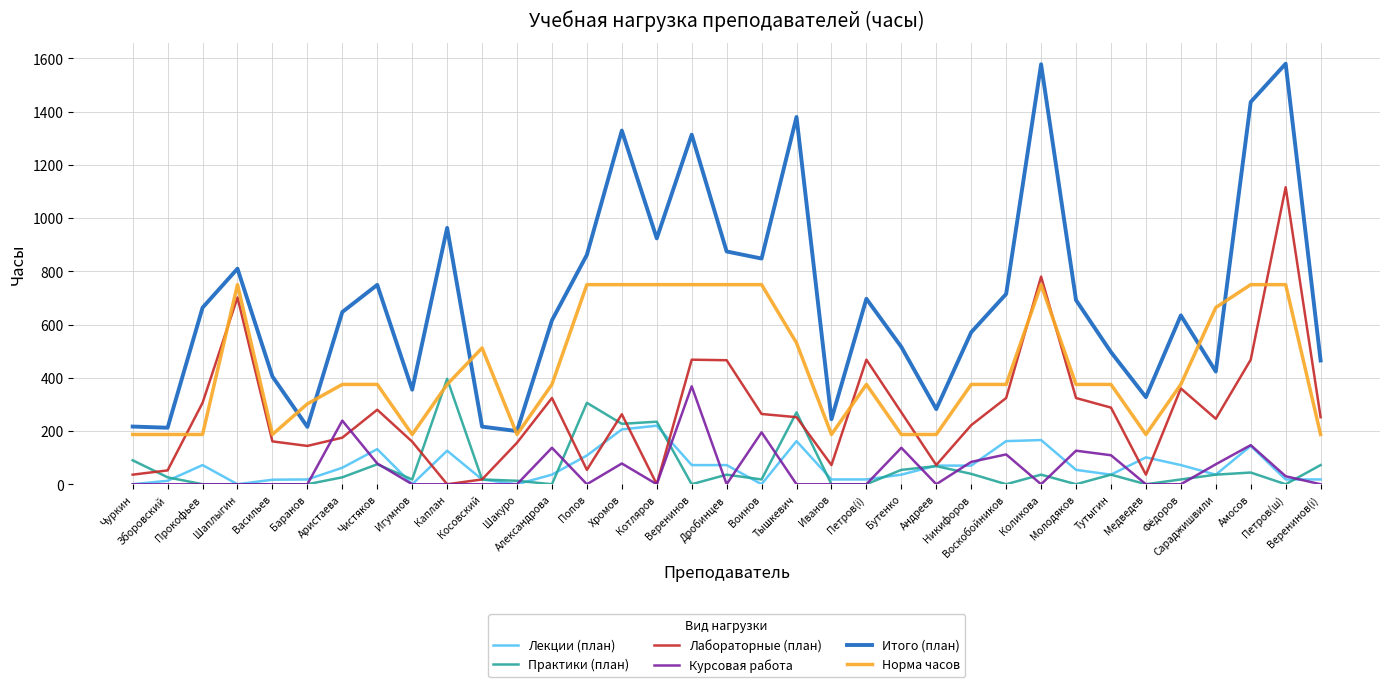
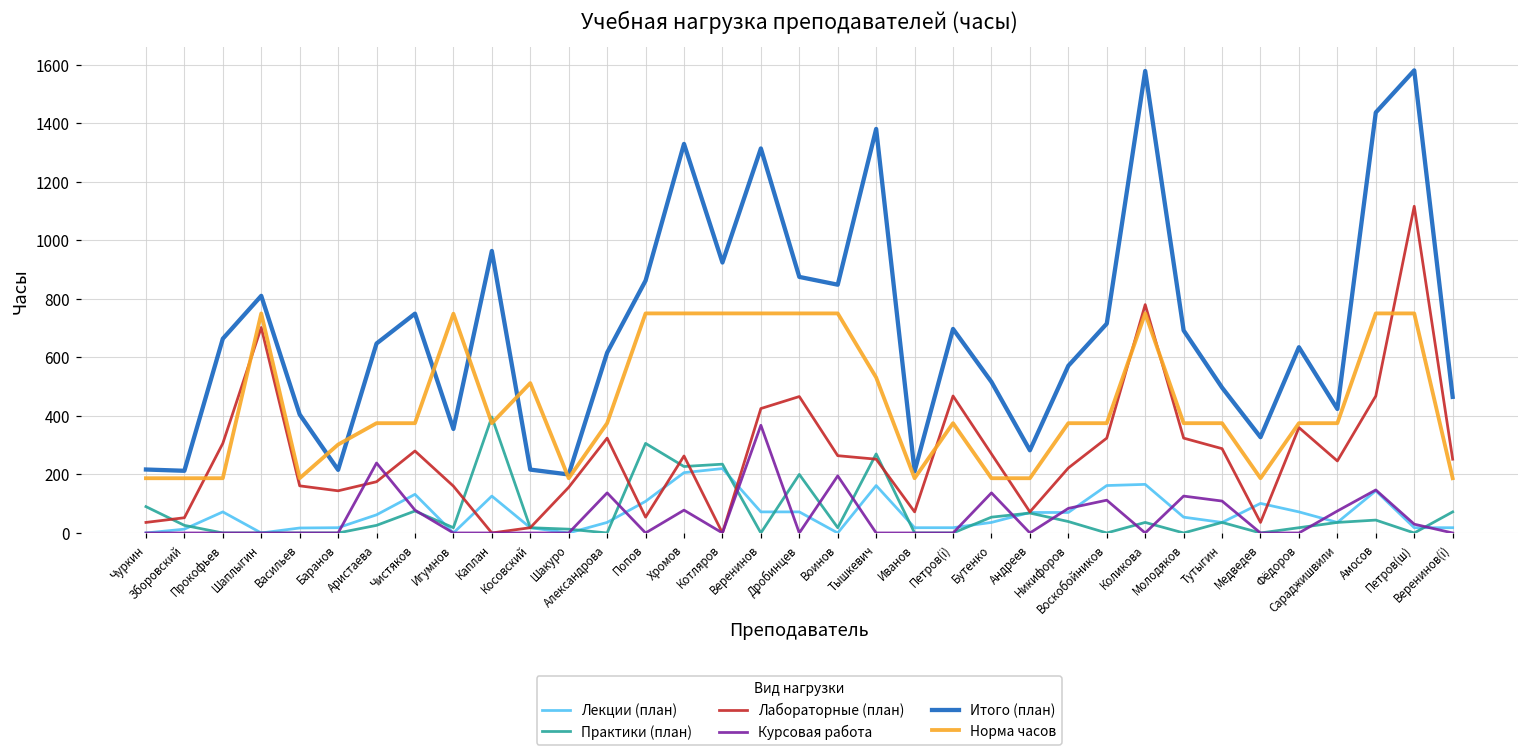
Норма часов, Игумнов: 190 -> 750
Лабораторные (план), Веренинов: 470 -> 430
Практики (план), Дробинцев: 40 -> 200
Итого (план), Иванов: 240 -> 210
Норма часов, Сараджишвили: 660 -> 380
